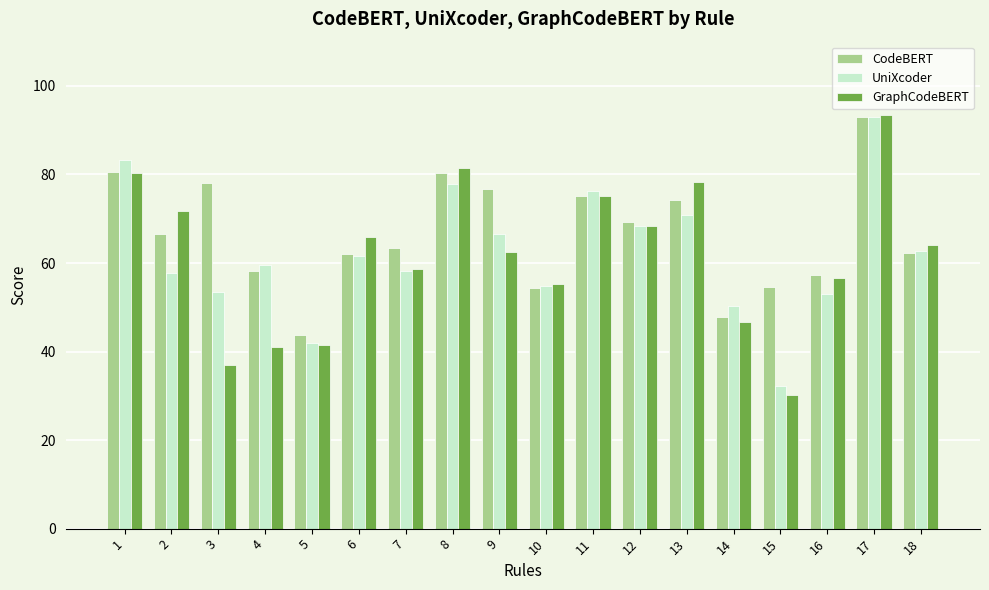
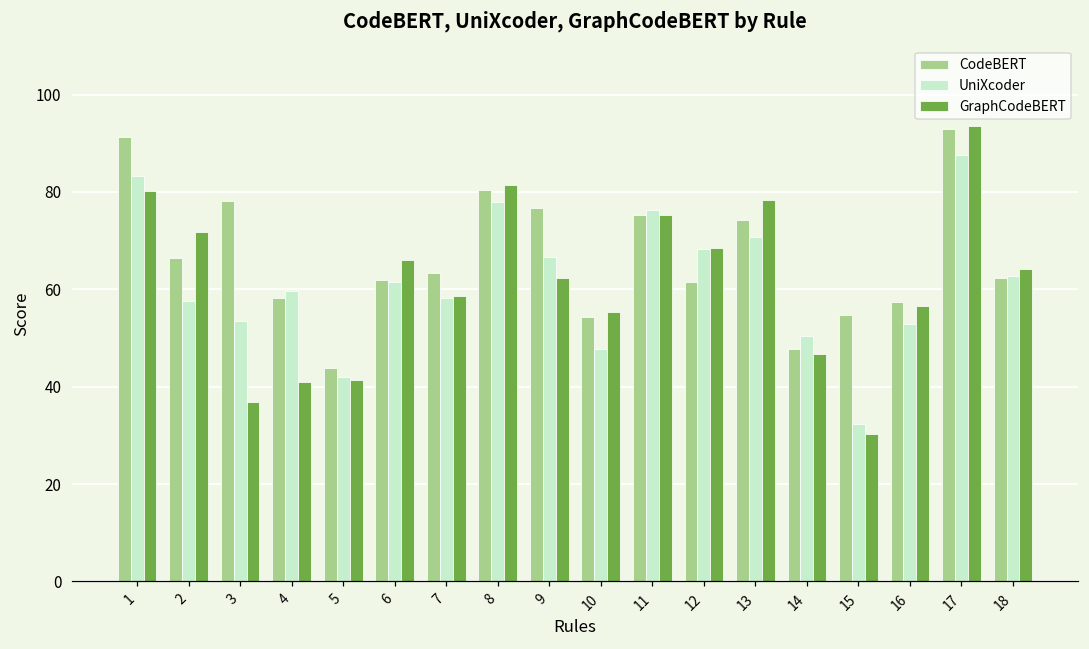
CodeBERT, 1: 81 -> 91
UniXcoder, 10: 55 -> 48
CodeBERT, 12: 69 -> 61
UniXcoder, 17: 93 -> 88
